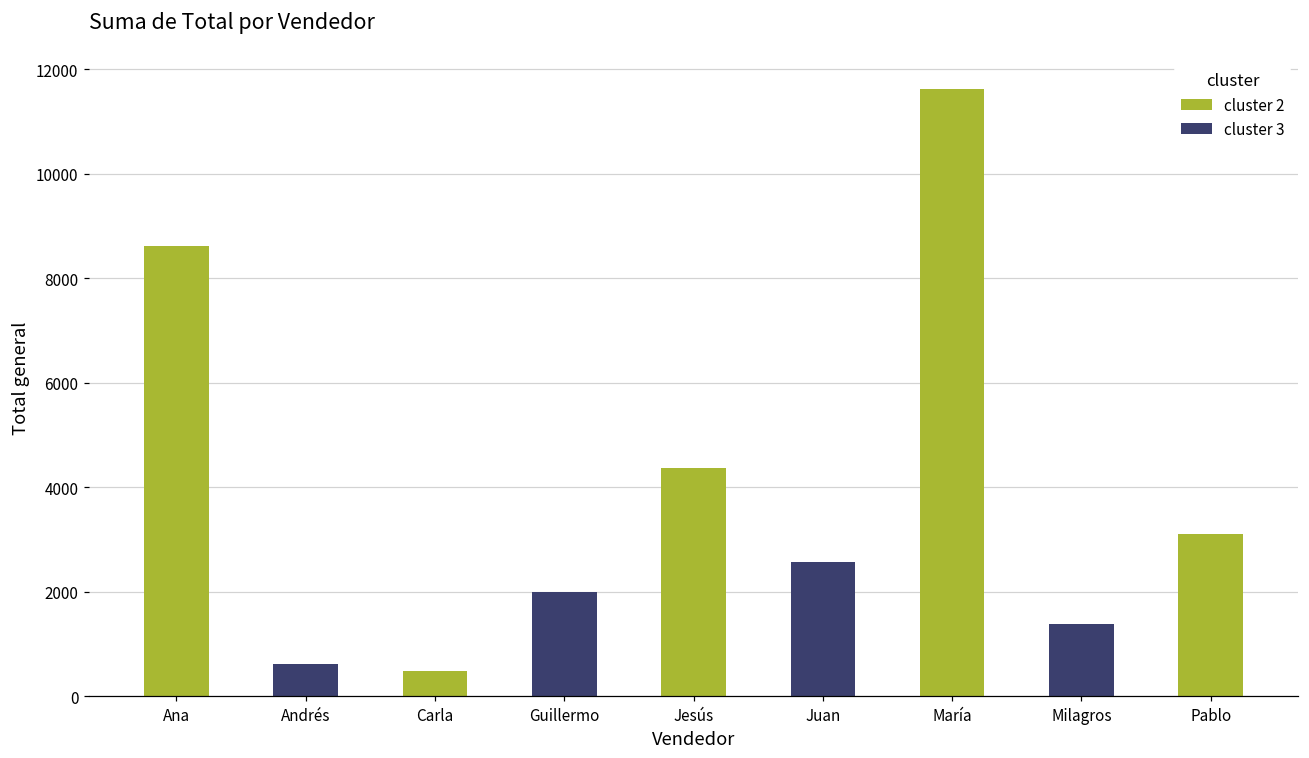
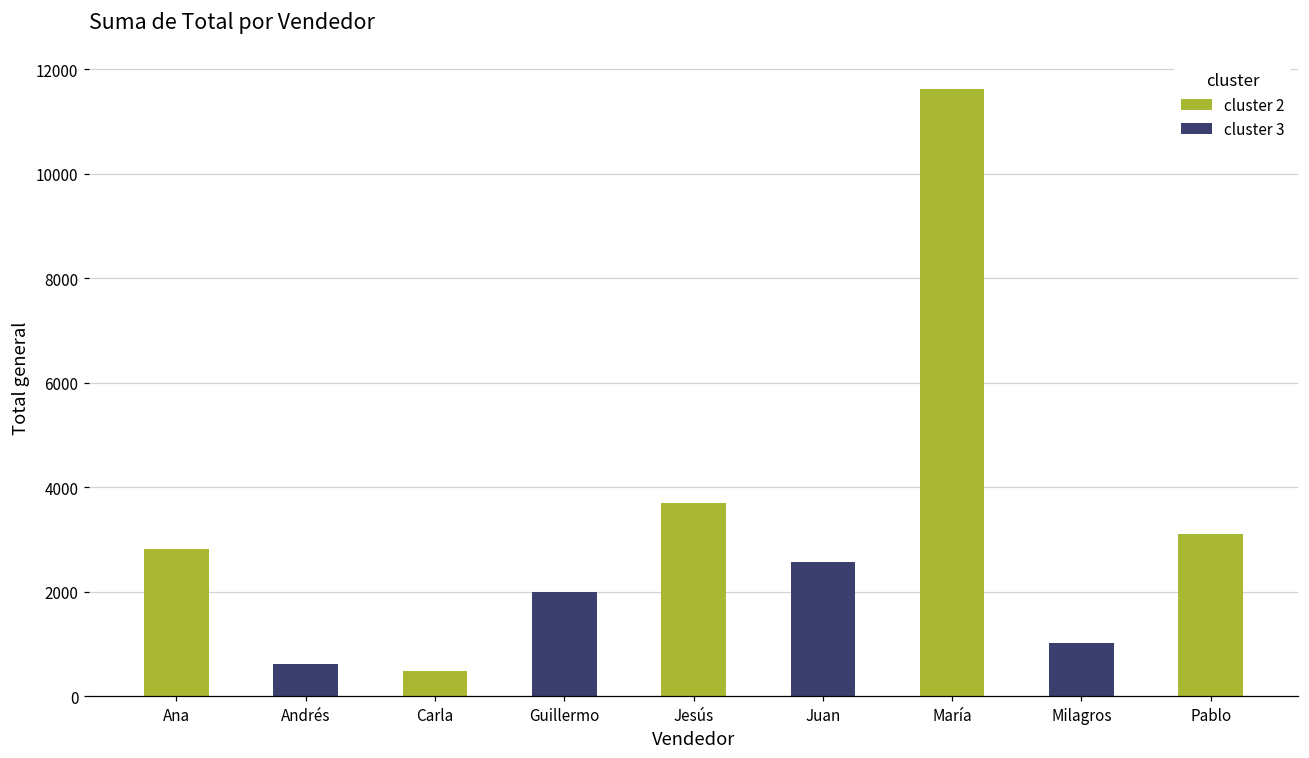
Ana: 8600 -> 2800
Jesús: 4400 -> 3700
Milagros: 1400 -> 1000
